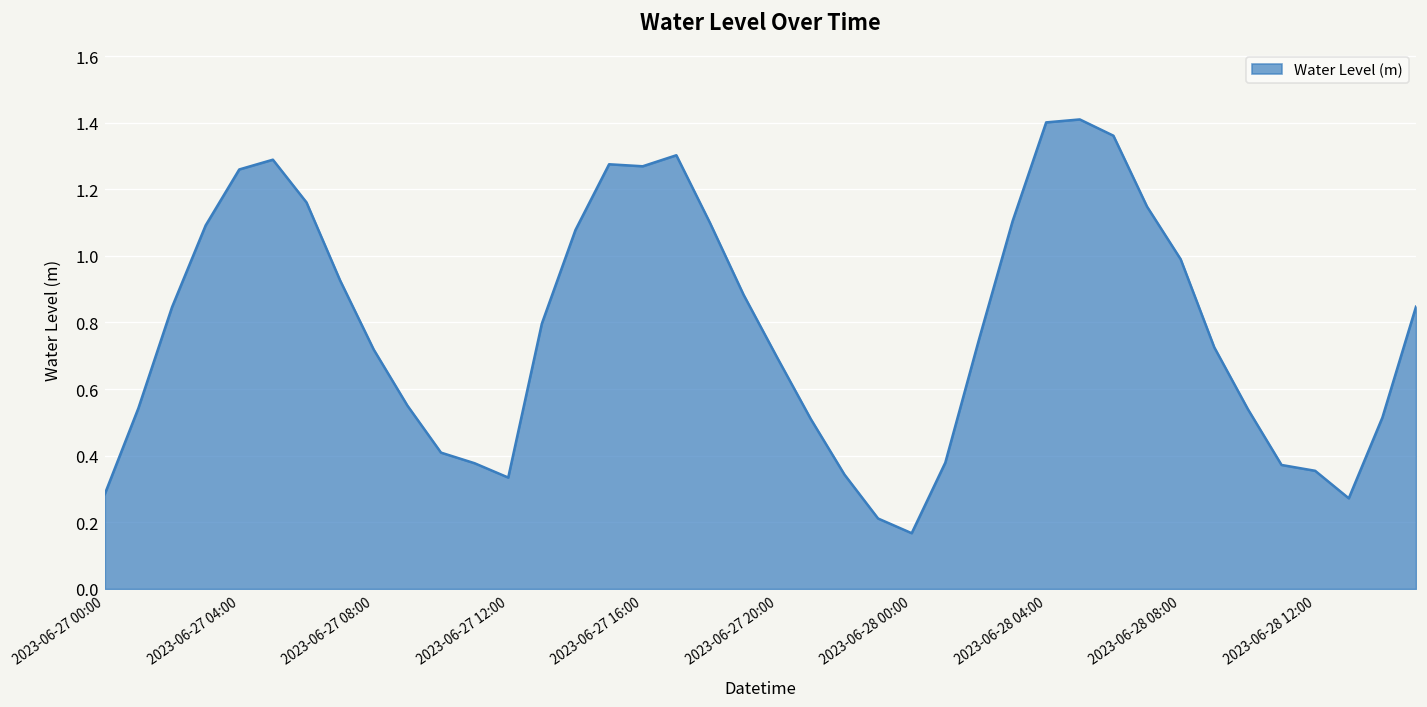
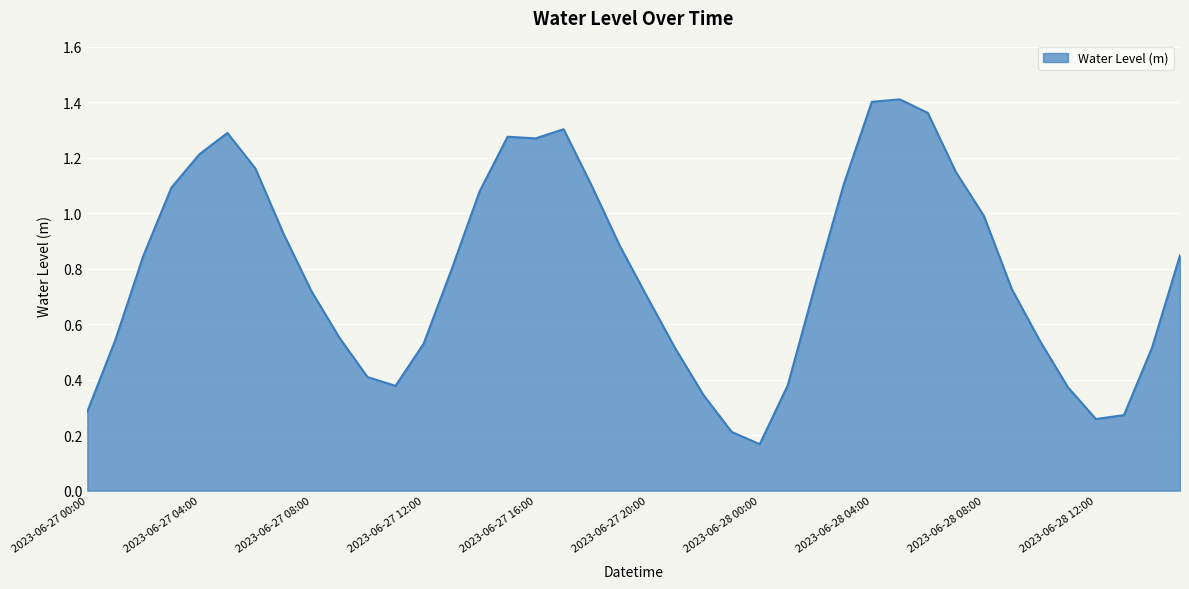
2023-06-27 04:00: 1.26 -> 1.21
2023-06-27 12:00: 0.33 -> 0.53
2023-06-28 12:00: 0.35 -> 0.26
